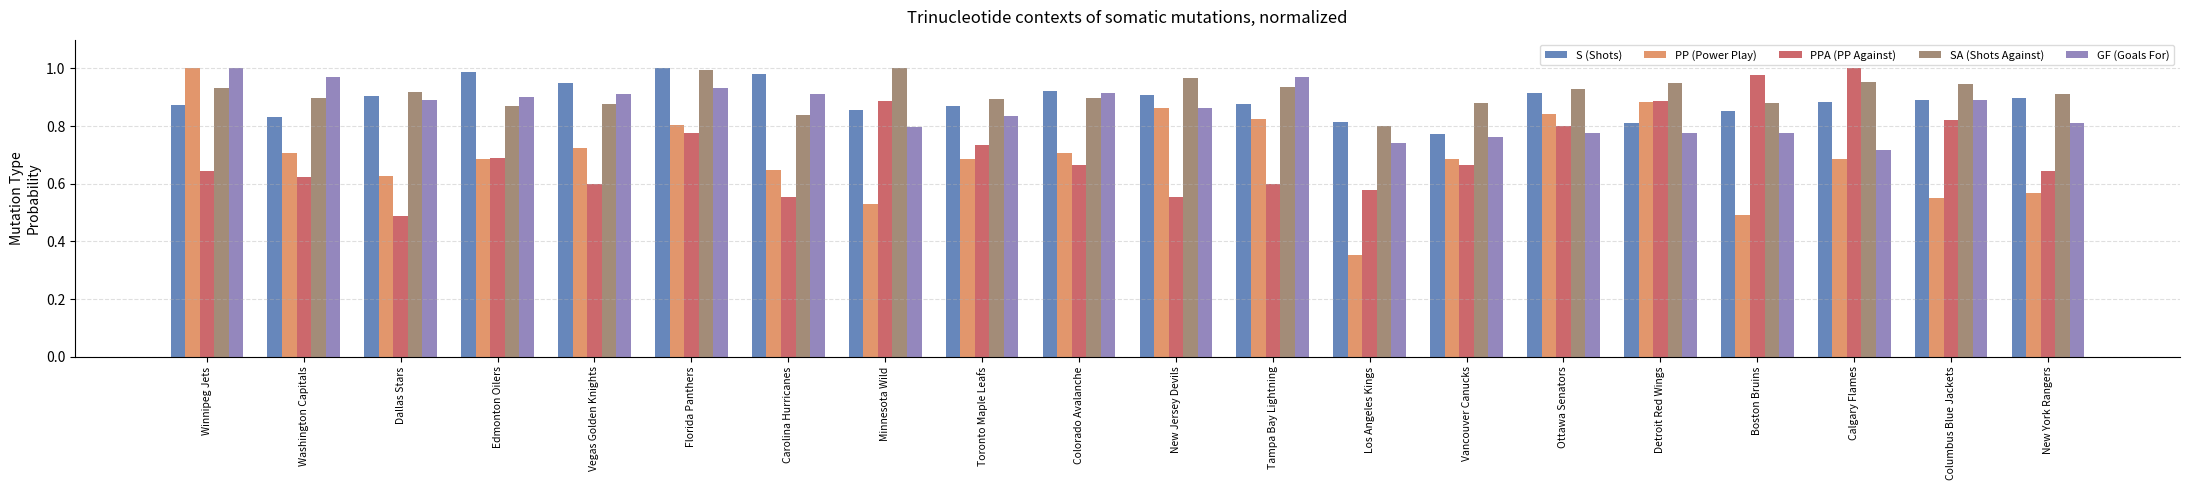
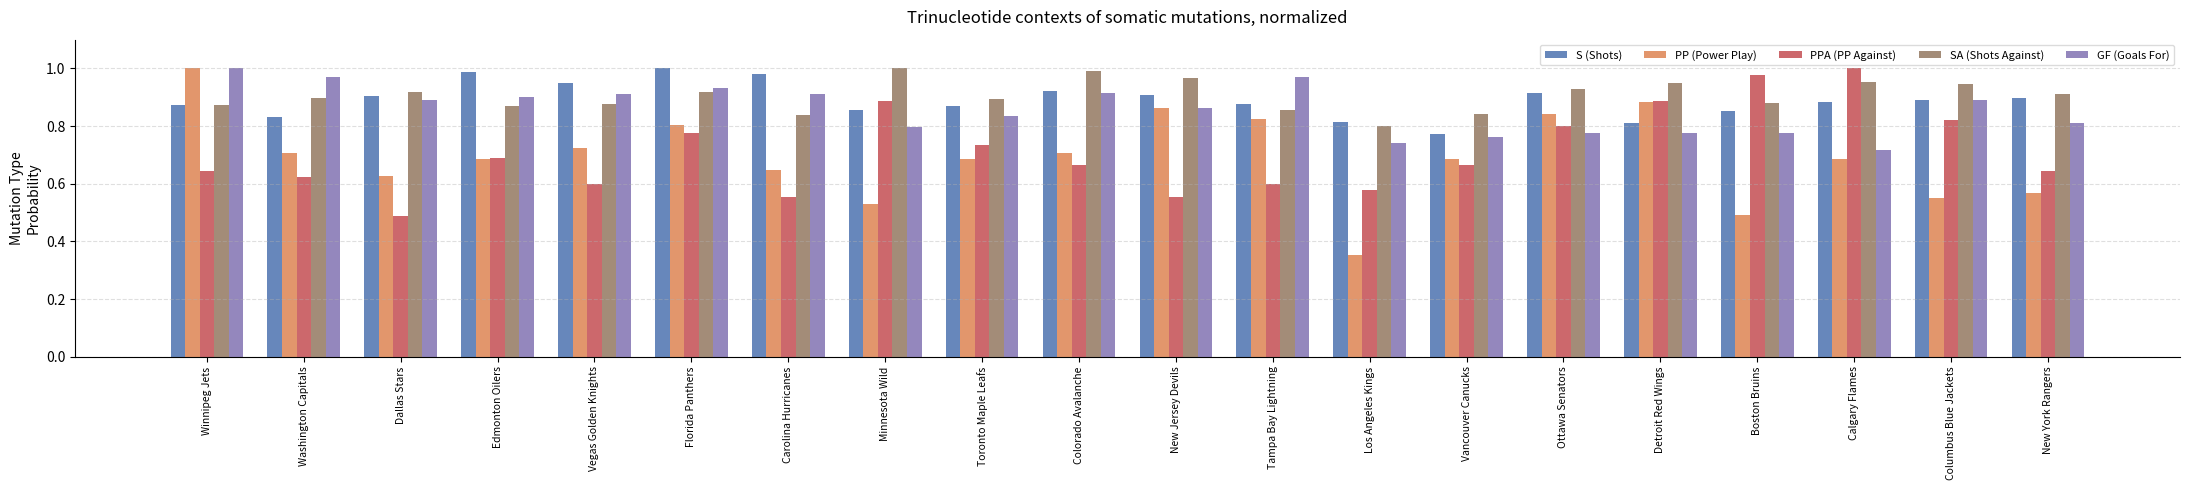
SA (Shots Against), Winnipeg Jets: 0.93 -> 0.87
SA (Shots Against), Florida Panthers: 1.00 -> 0.92
SA (Shots Against), Colorado Avalanche: 0.90 -> 0.99
SA (Shots Against), Tampa Bay Lightning: 0.93 -> 0.86
SA (Shots Against), Vancouver Canucks: 0.88 -> 0.84
